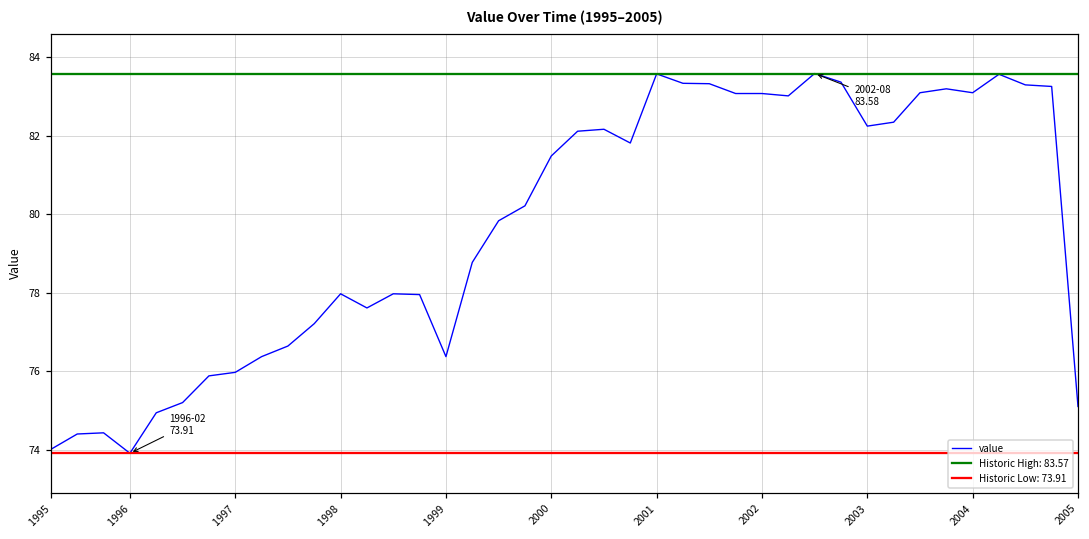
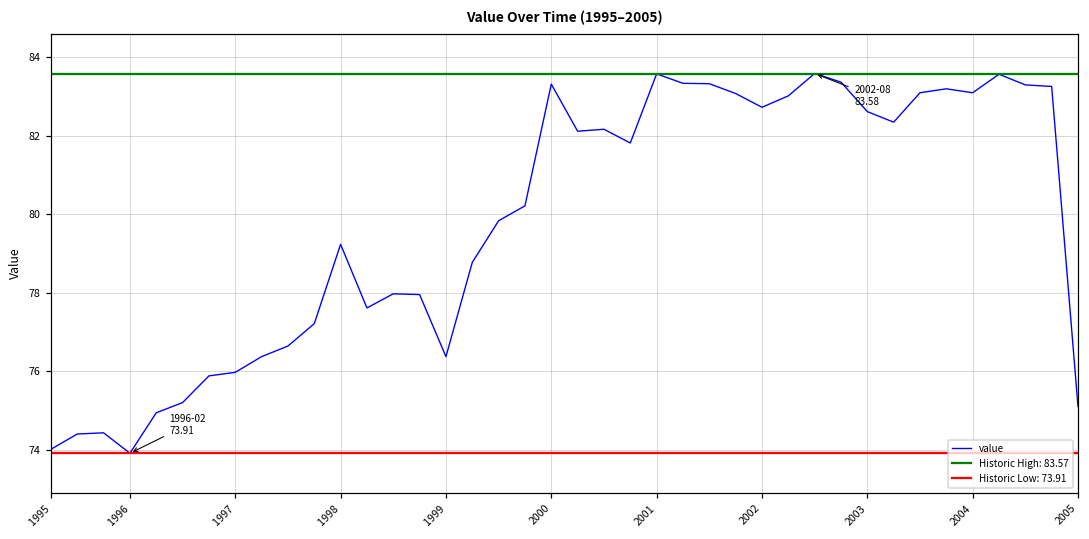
1998: 78.0 -> 79.2
2000: 81.5 -> 83.3
2002: 83.1 -> 82.7
2003: 82.2 -> 82.6
